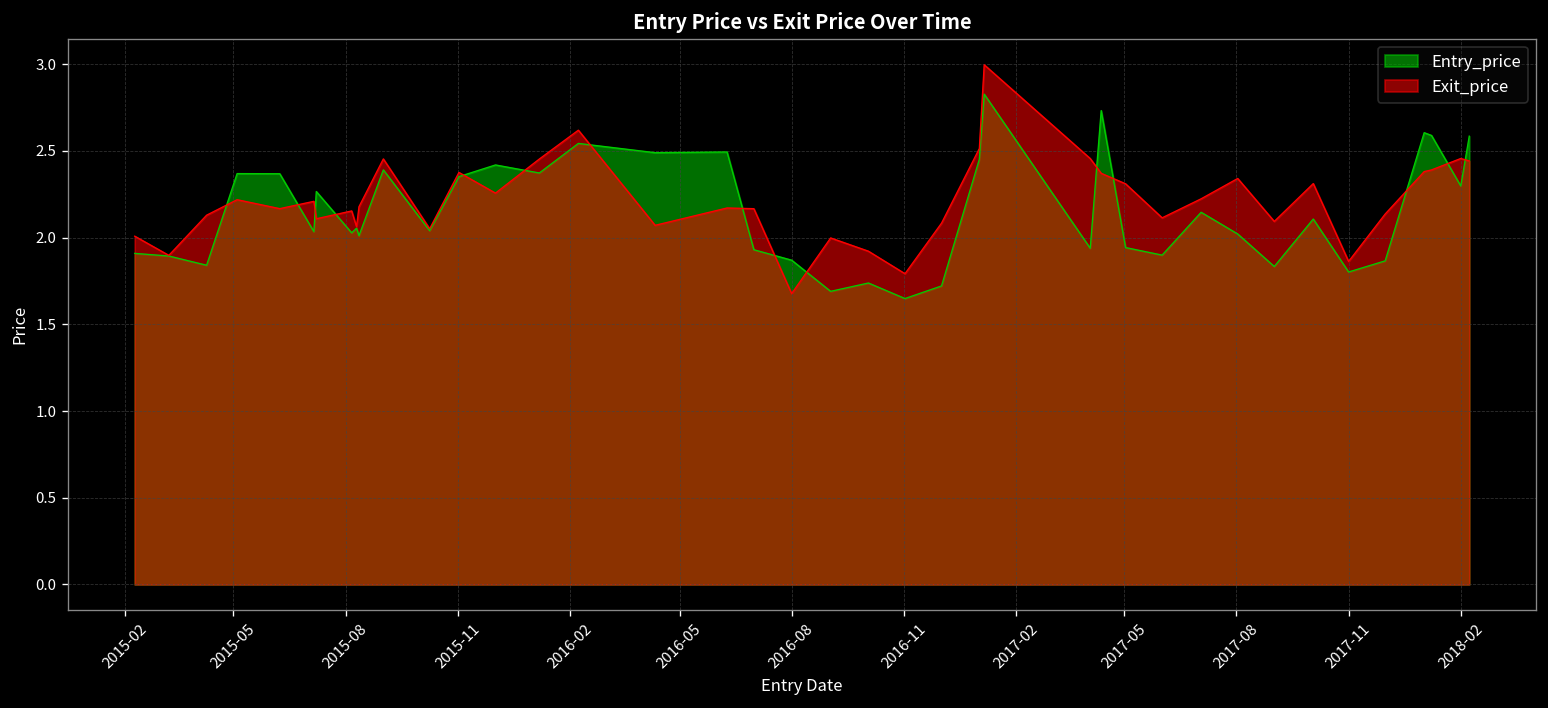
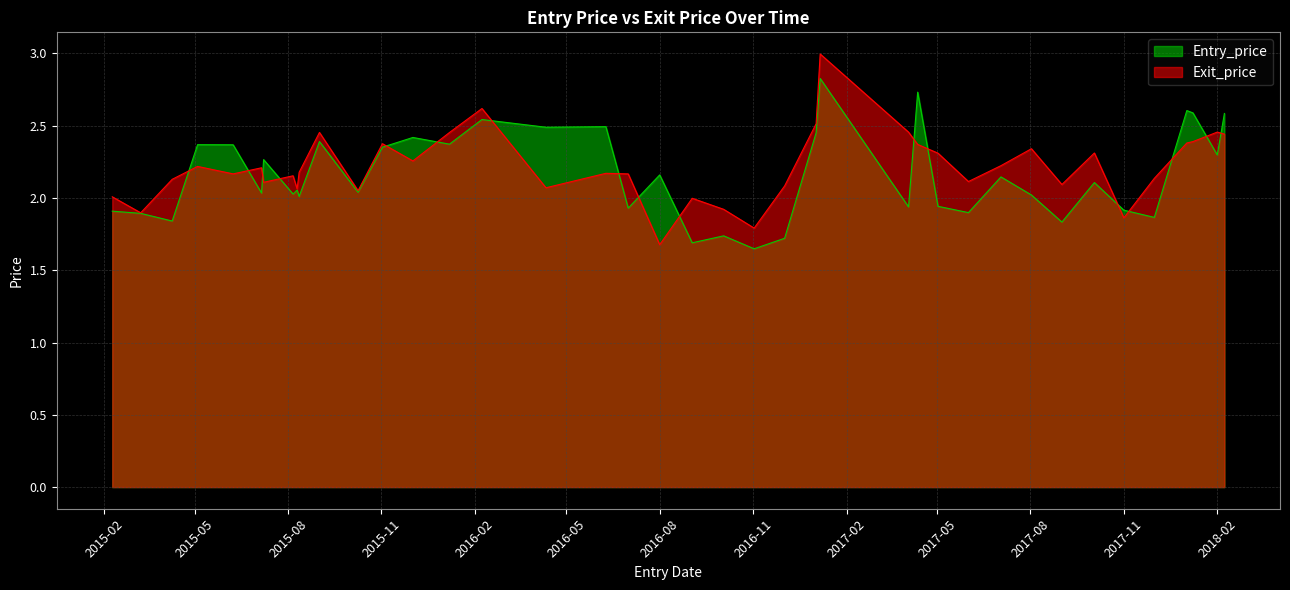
Entry_price, 2016-08: 1.87 -> 2.16
Entry_price, 2017-11: 1.80 -> 1.92
